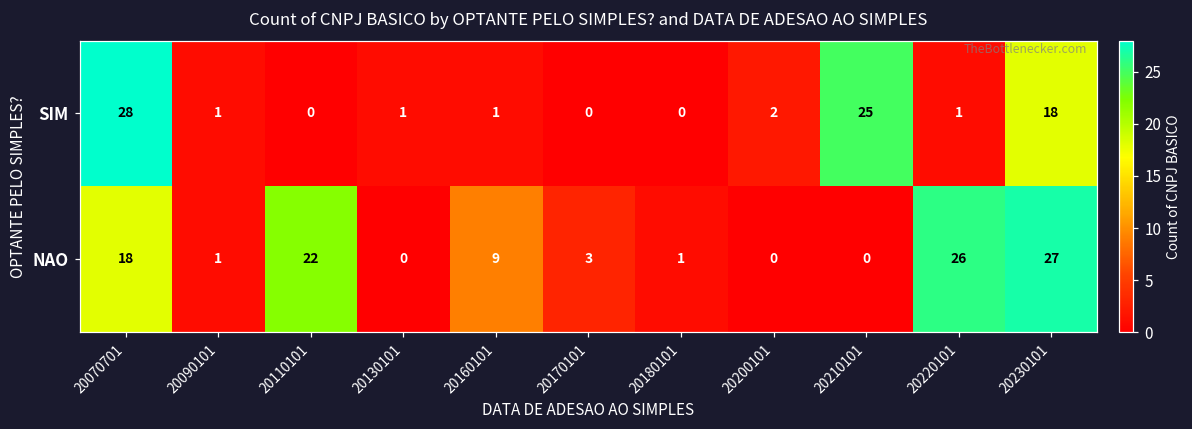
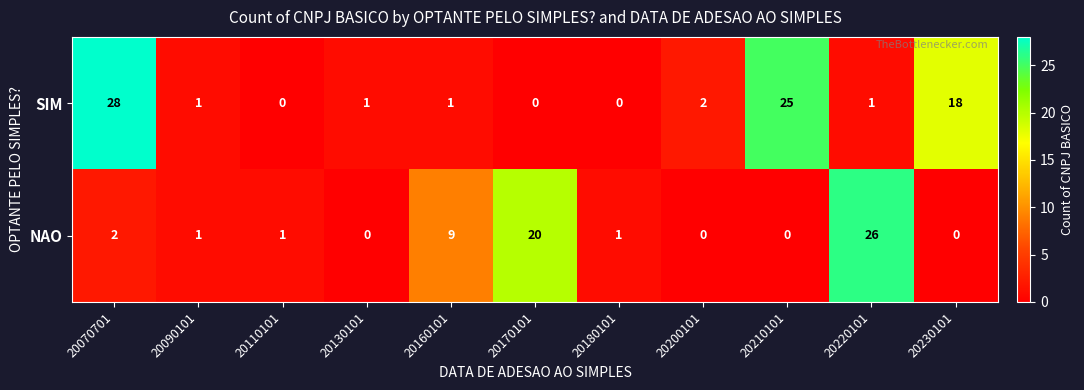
NAO, 20070701: 18 -> 2
NAO, 20110101: 22 -> 1
NAO, 20170101: 3 -> 20
NAO, 20230101: 27 -> 0
